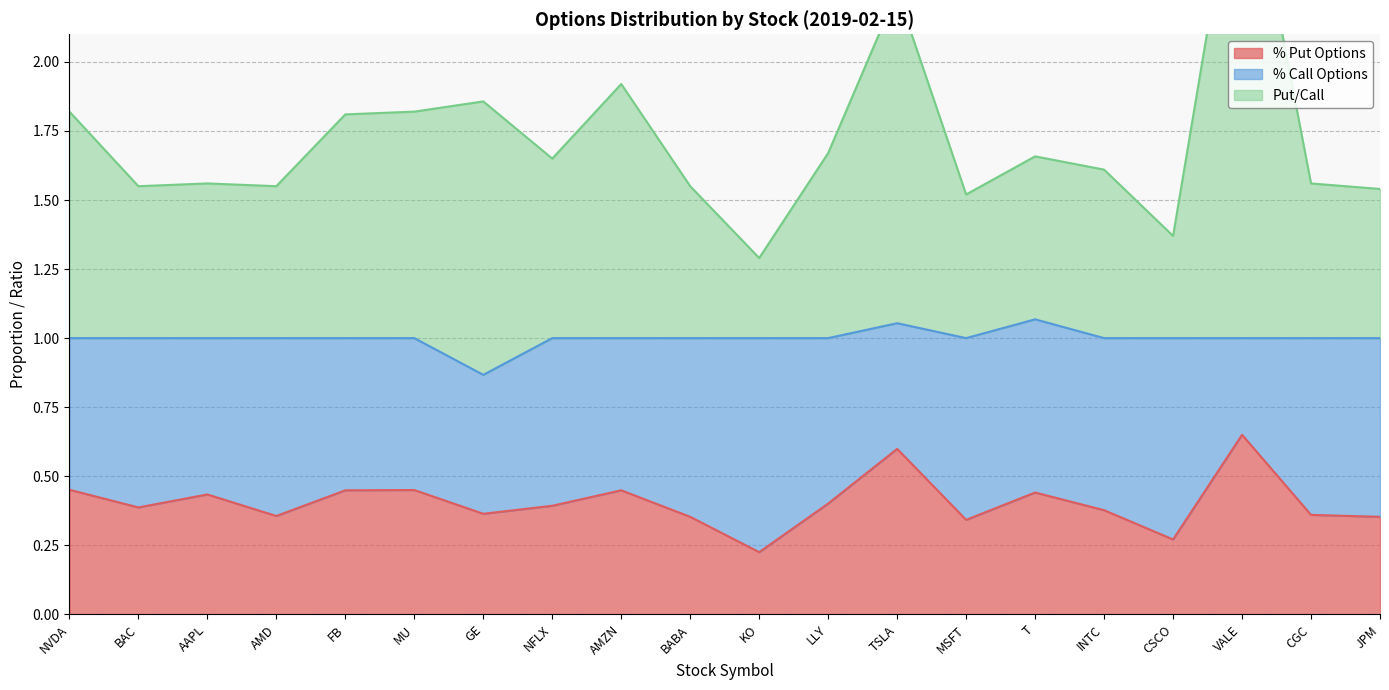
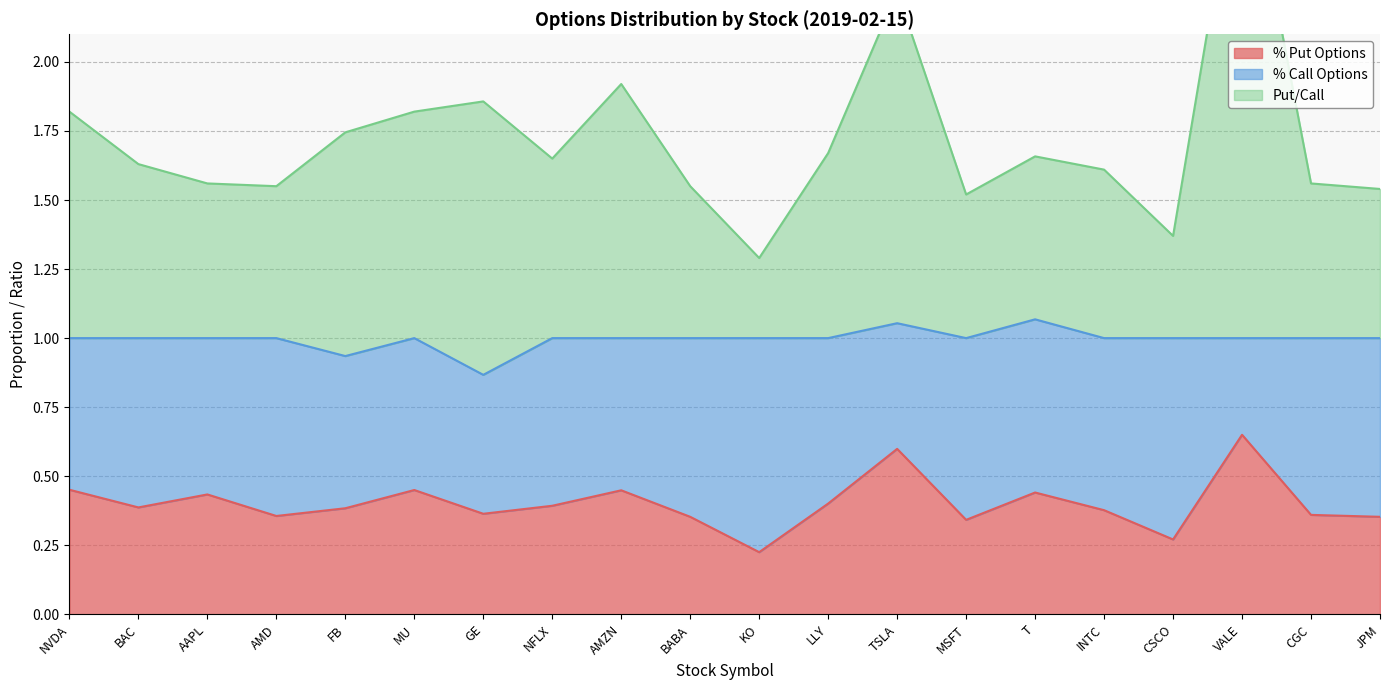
Put/Call, BAC: 1.55 -> 1.63
% Put Options, FB: 0.45 -> 0.38
